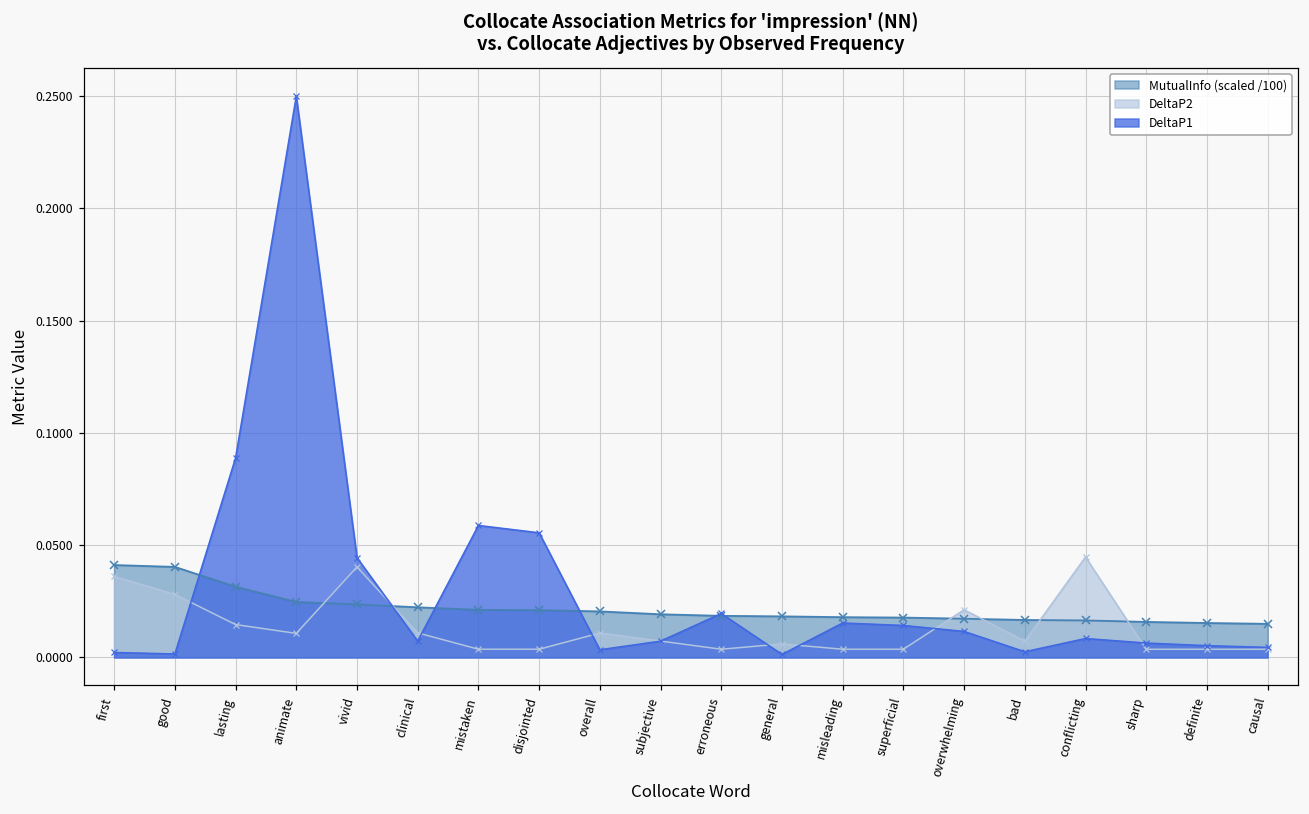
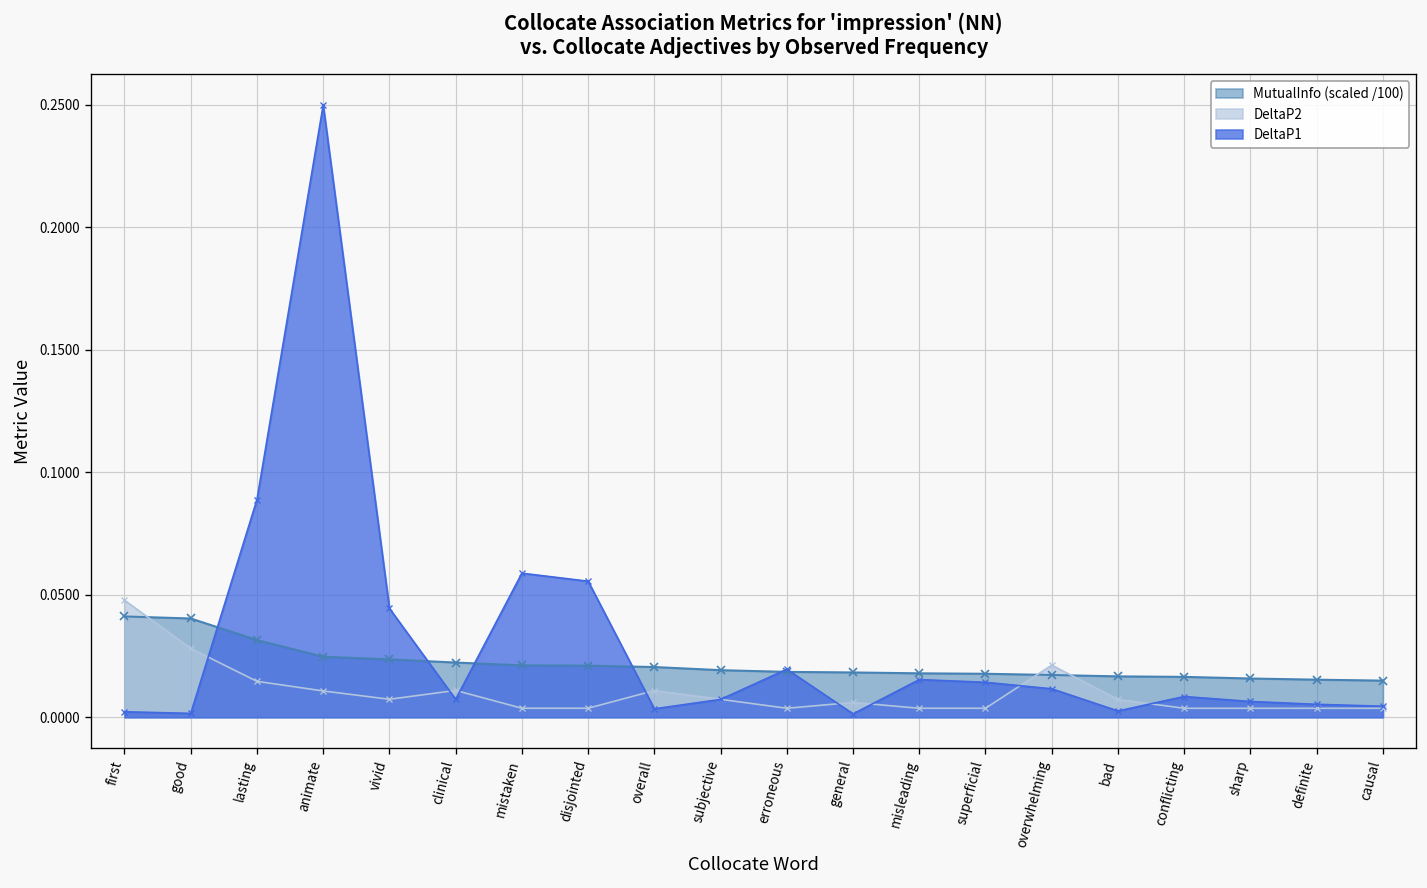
DeltaP2, first: 0.036 -> 0.048
DeltaP2, vivid: 0.040 -> 0.007
DeltaP2, conflicting: 0.045 -> 0.004
